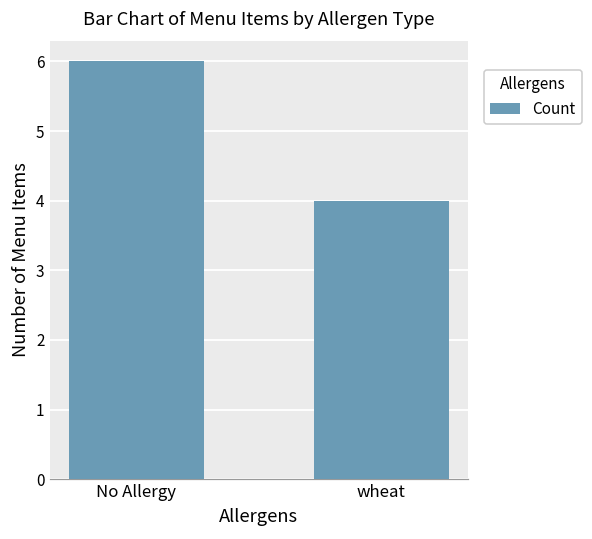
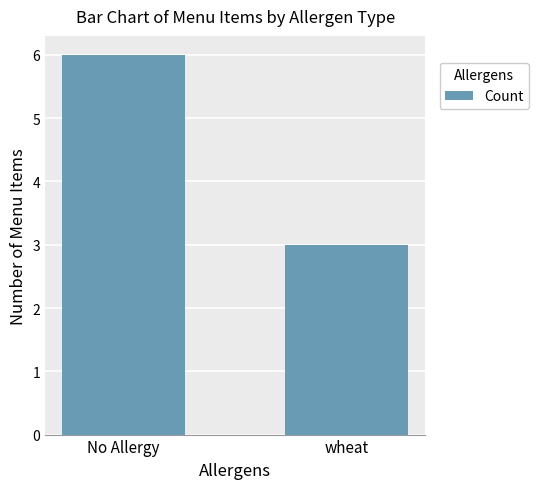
wheat: 4 -> 3
